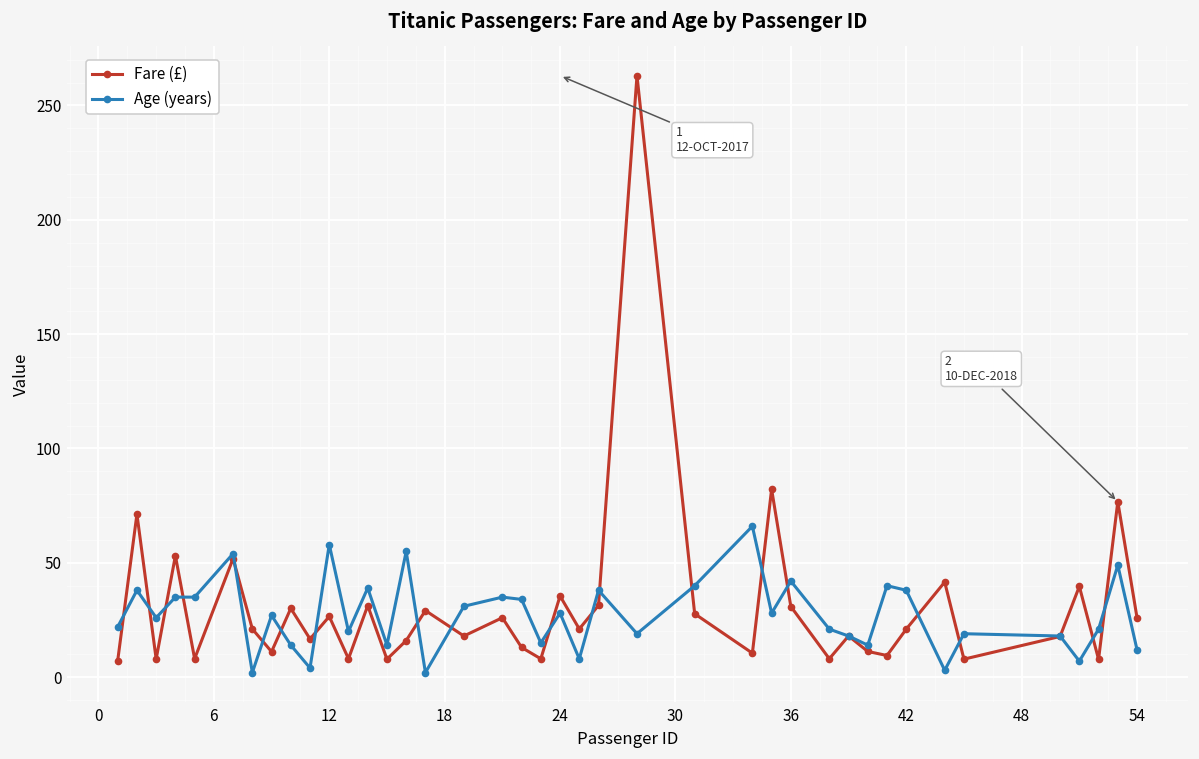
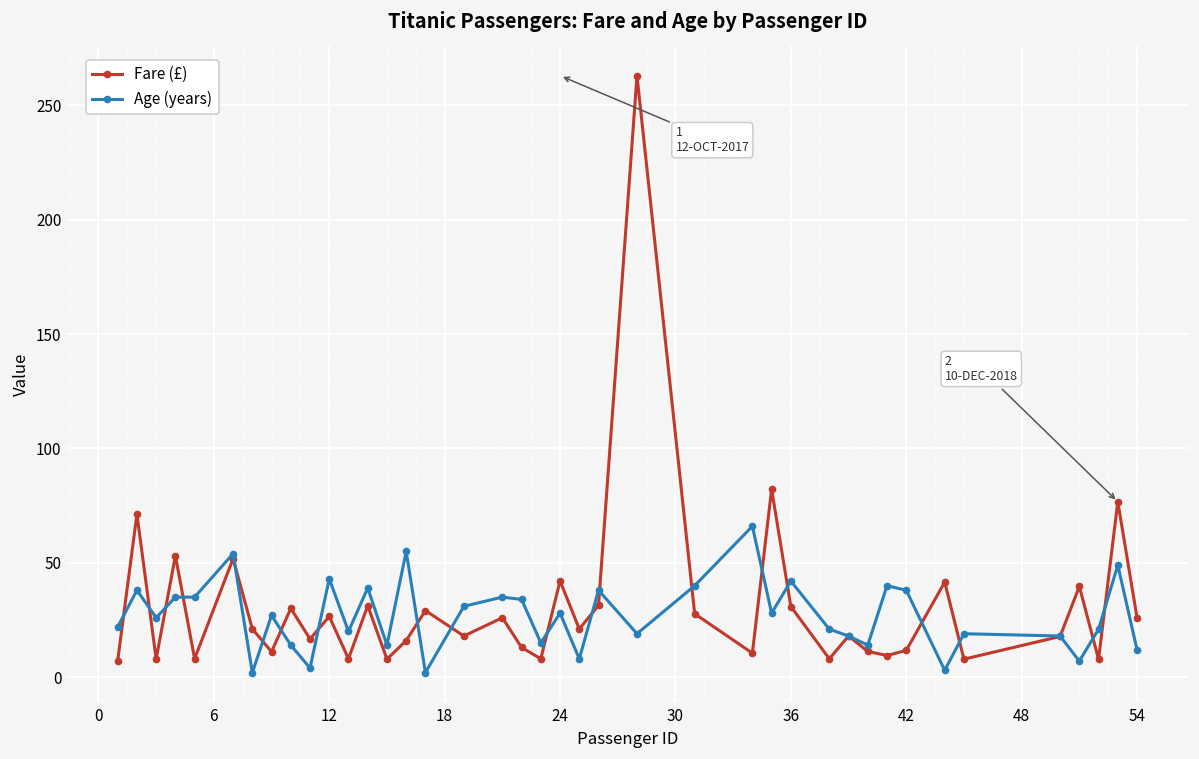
Age (years), 12: 58 -> 43
Fare (£), 24: 36 -> 42
Fare (£), 42: 21 -> 12
